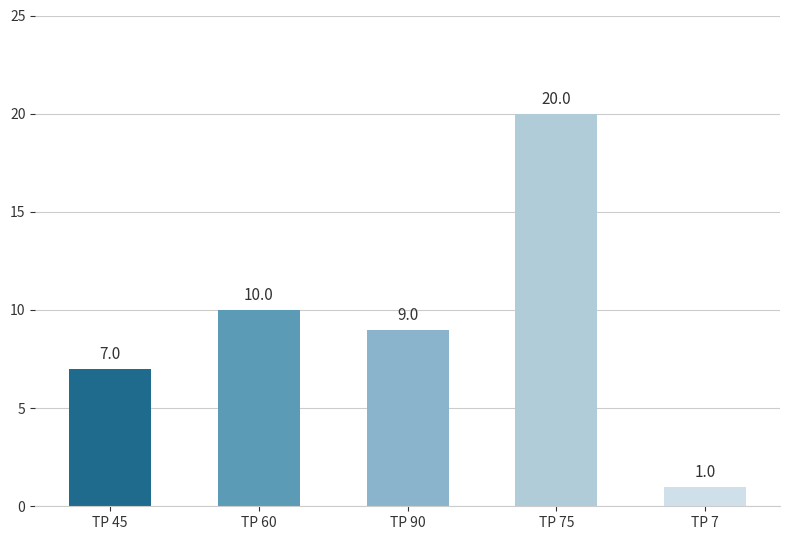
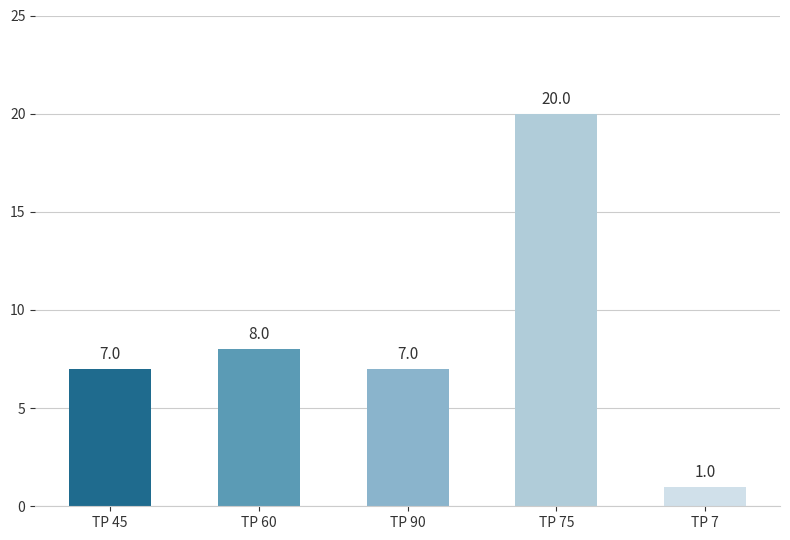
TP 60: 10.0 -> 8.0
TP 90: 9.0 -> 7.0
